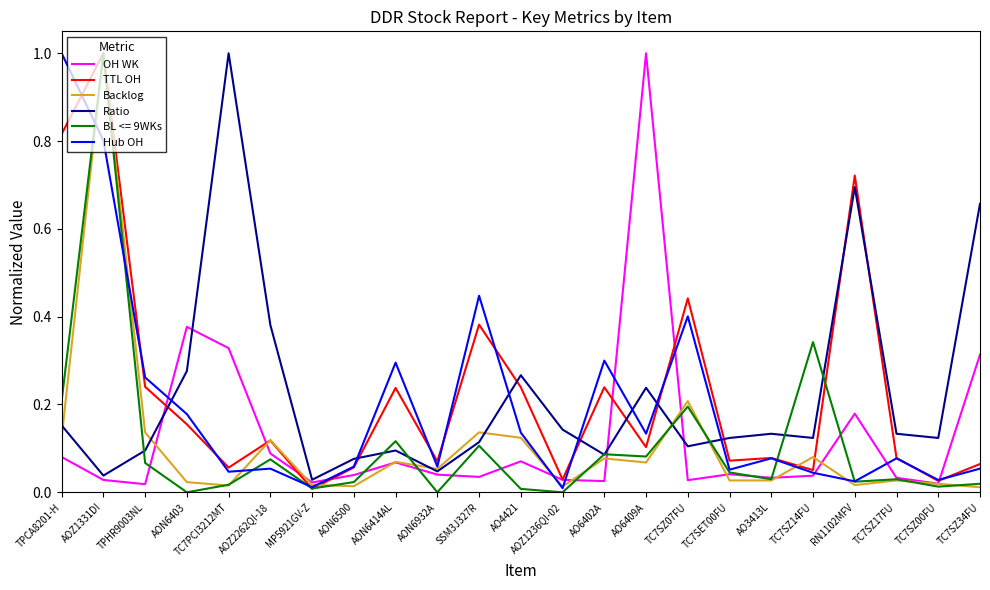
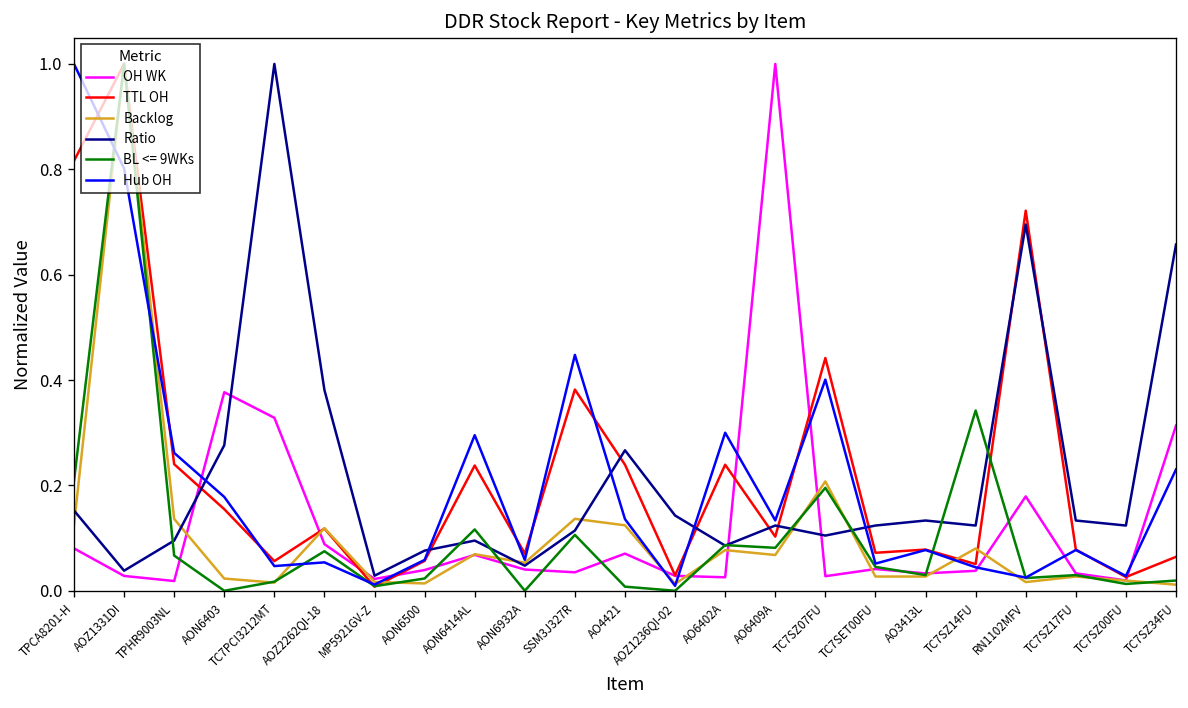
Ratio, AO6409A: 0.24 -> 0.12
Hub OH, TC7SZ34FU: 0.05 -> 0.23
